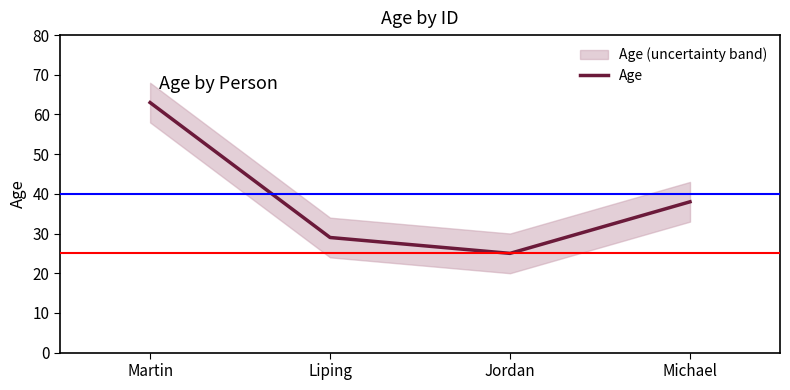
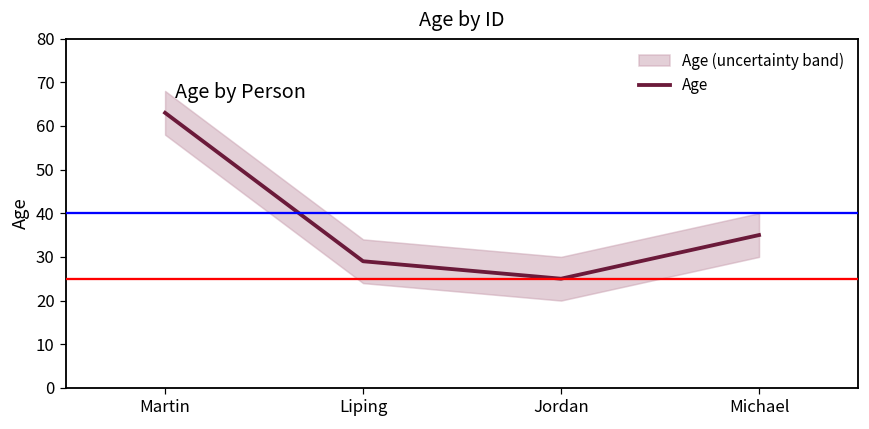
Age, Michael: 38 -> 35
